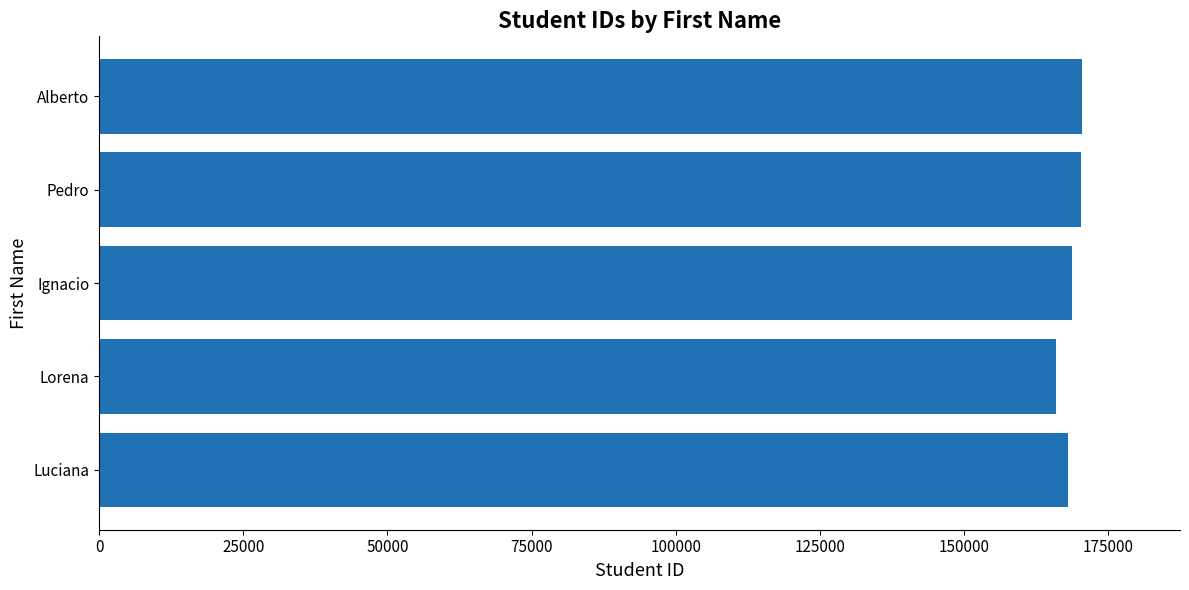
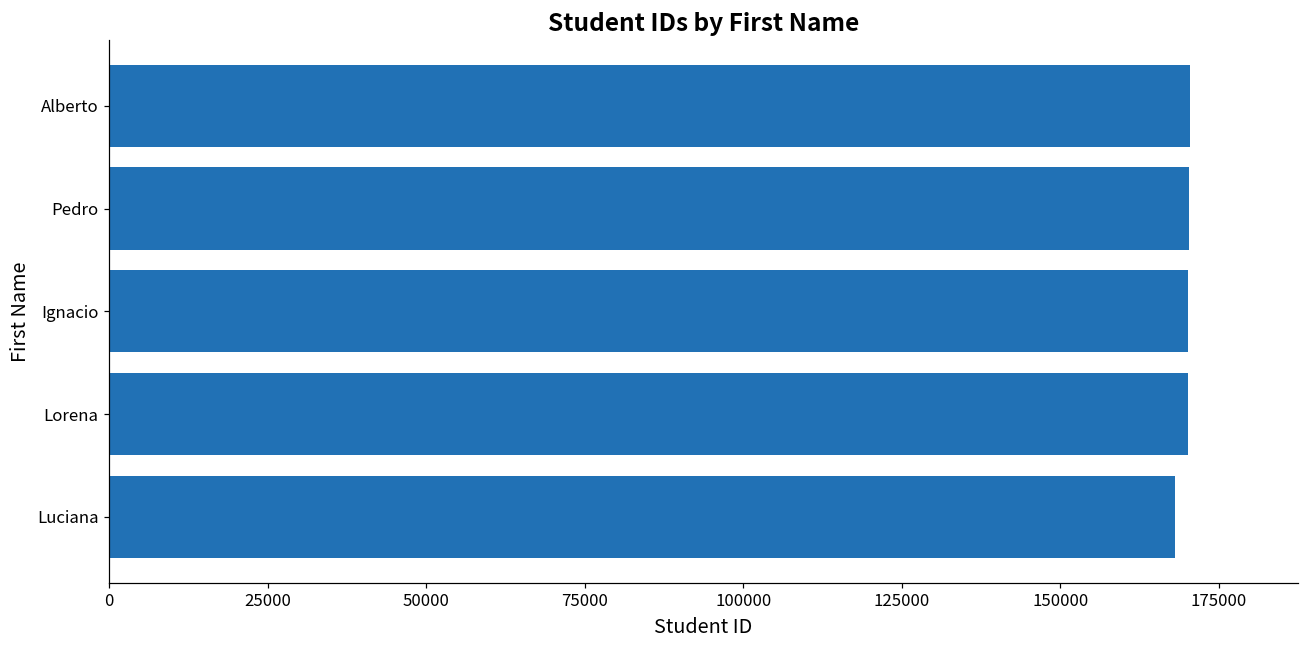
Ignacio: 169000 -> 170000
Lorena: 166000 -> 170000
